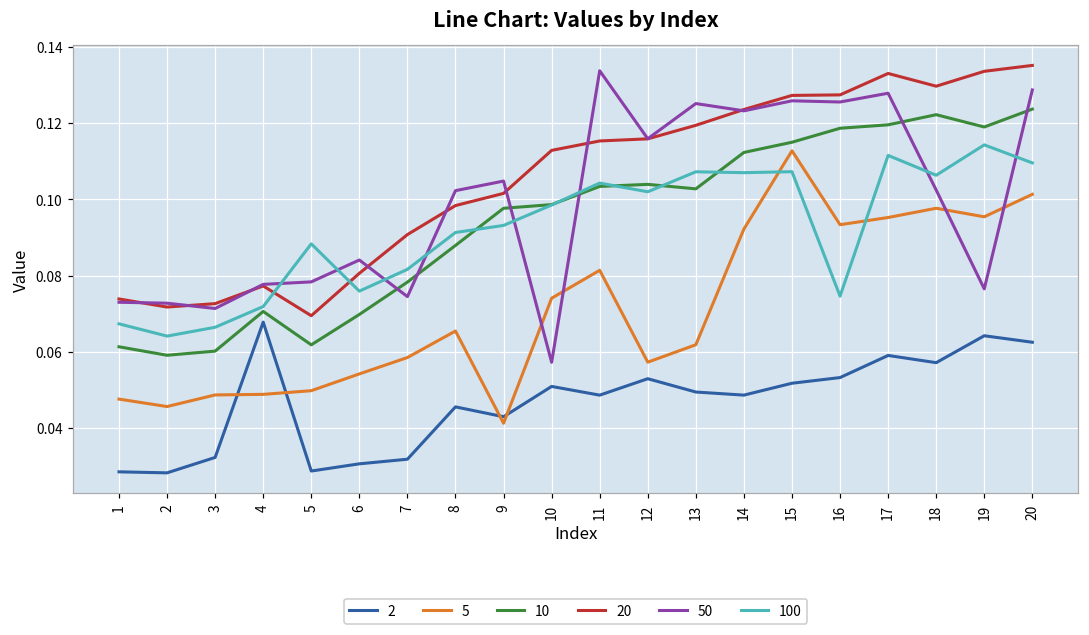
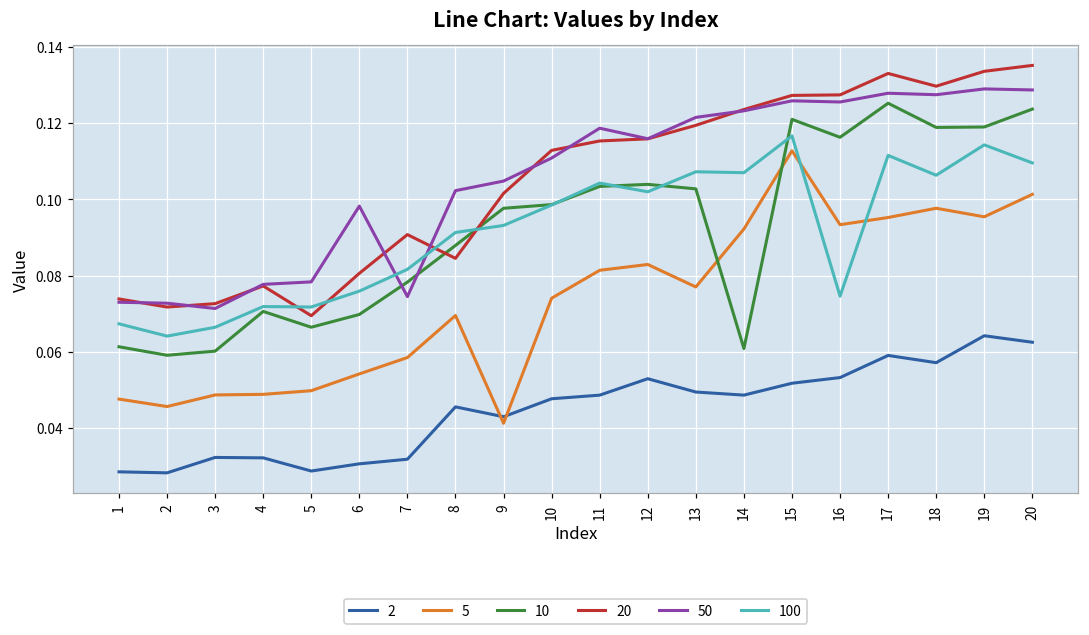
2, 4: 0.068 -> 0.032
10, 5: 0.062 -> 0.066
100, 5: 0.088 -> 0.072
50, 6: 0.084 -> 0.098
5, 8: 0.065 -> 0.070
20, 8: 0.098 -> 0.085
2, 10: 0.051 -> 0.048
50, 10: 0.057 -> 0.111
50, 11: 0.134 -> 0.119
5, 12: 0.057 -> 0.083
5, 13: 0.062 -> 0.077
50, 13: 0.125 -> 0.122
10, 14: 0.112 -> 0.061
10, 15: 0.115 -> 0.121
100, 15: 0.107 -> 0.117
10, 16: 0.119 -> 0.116
10, 17: 0.120 -> 0.125
10, 18: 0.122 -> 0.119
50, 18: 0.102 -> 0.127
50, 19: 0.077 -> 0.129
